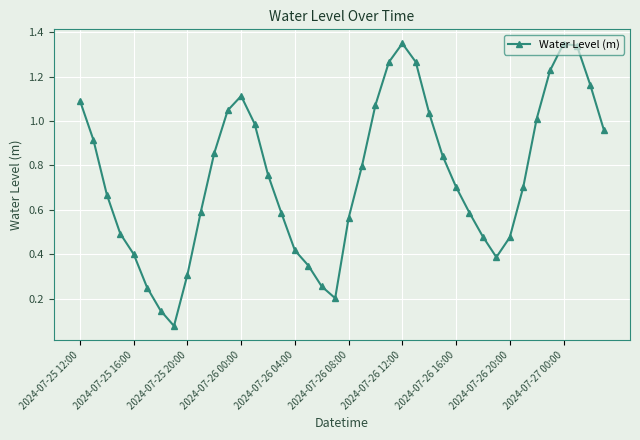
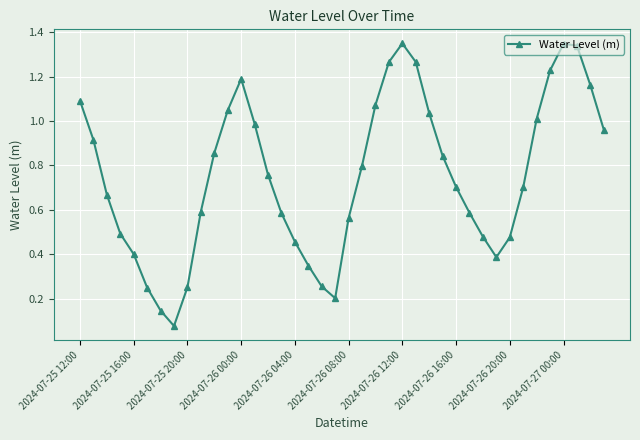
2024-07-25 20:00: 0.31 -> 0.25
2024-07-26 00:00: 1.11 -> 1.19
2024-07-26 04:00: 0.42 -> 0.46
